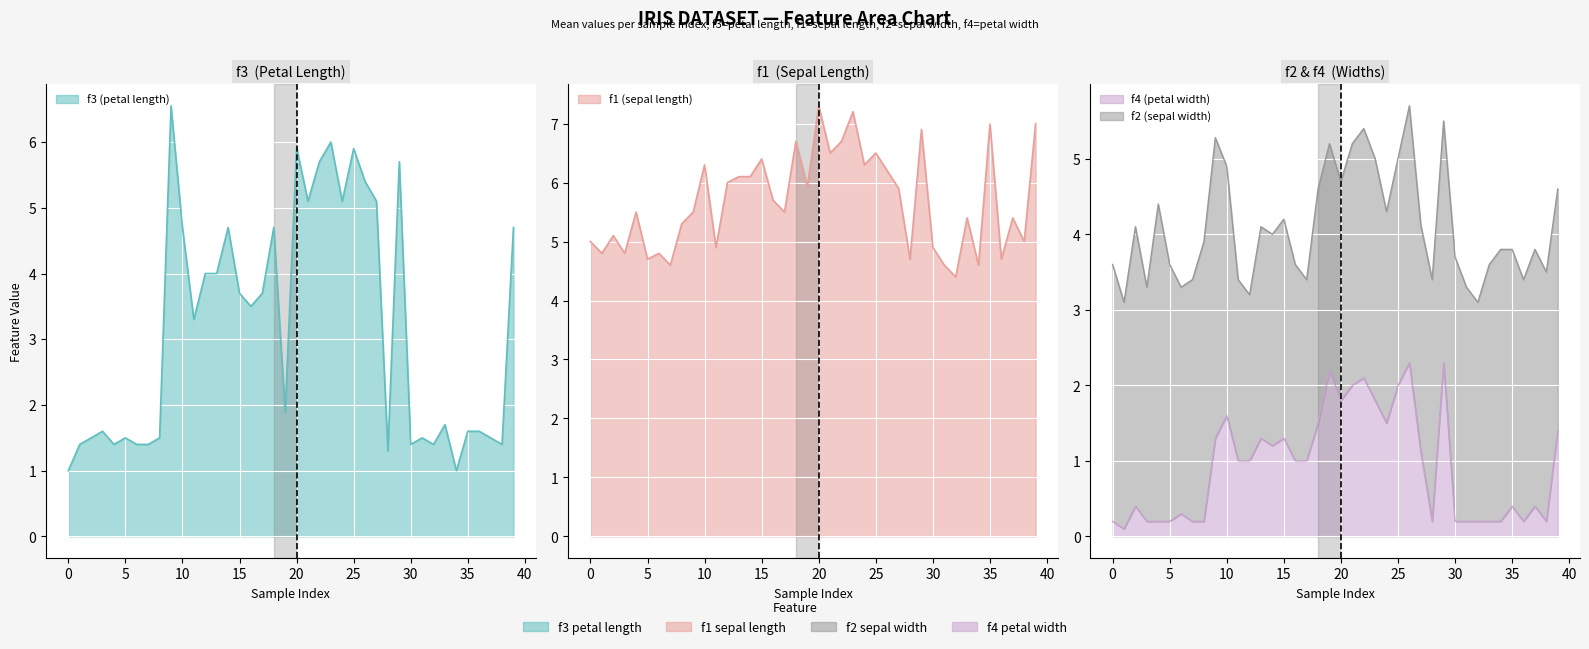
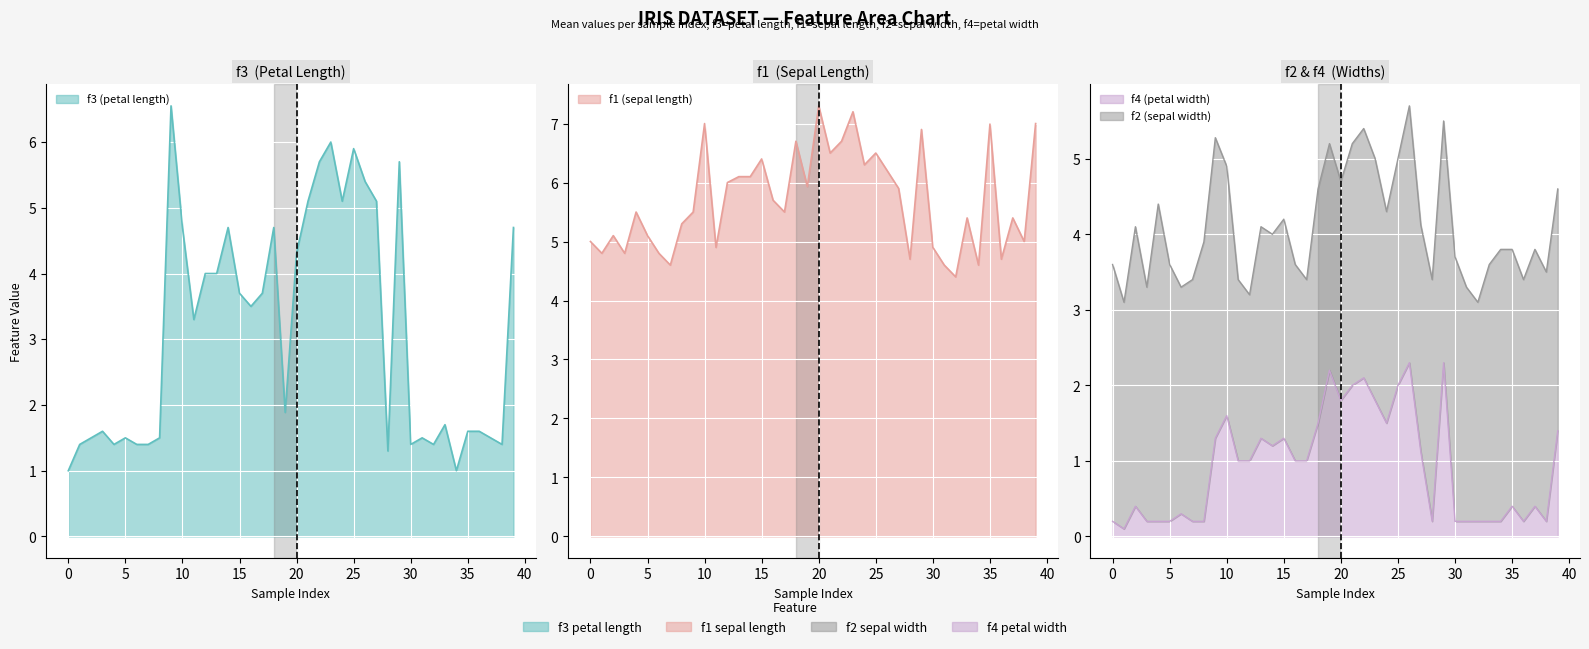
f3 (Petal Length), 20: 5.9 -> 4.3
f1 (Sepal Length), 5: 4.7 -> 5.1
f1 (Sepal Length), 10: 6.3 -> 7.0
